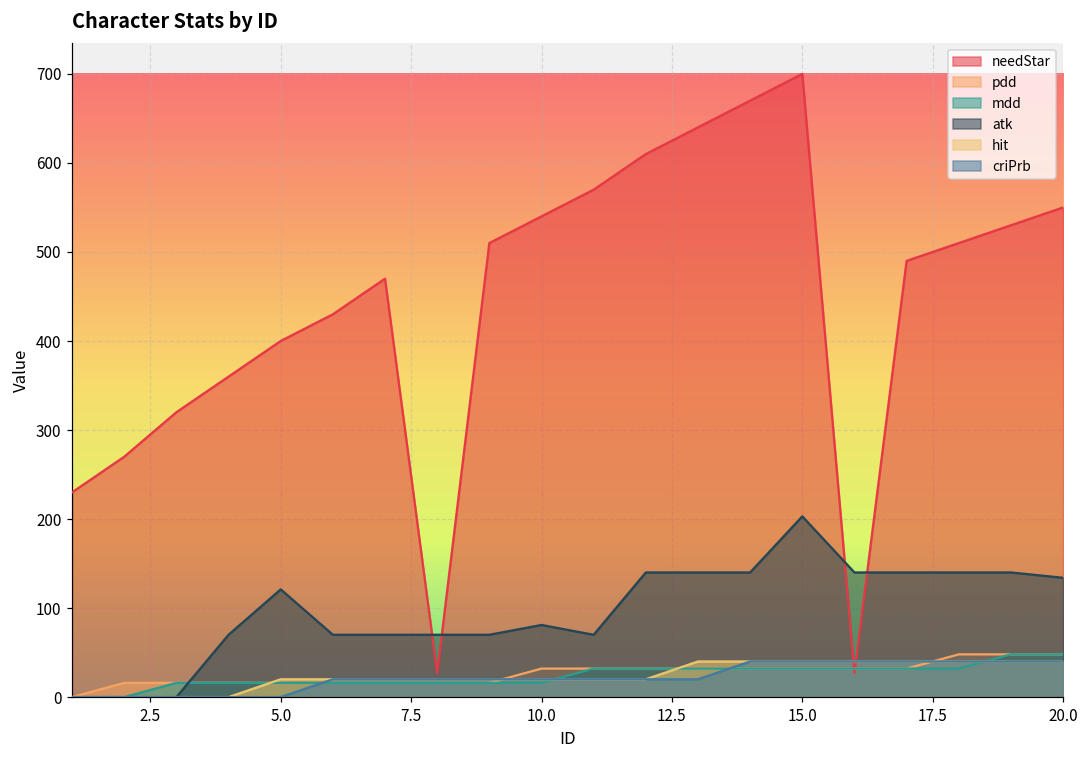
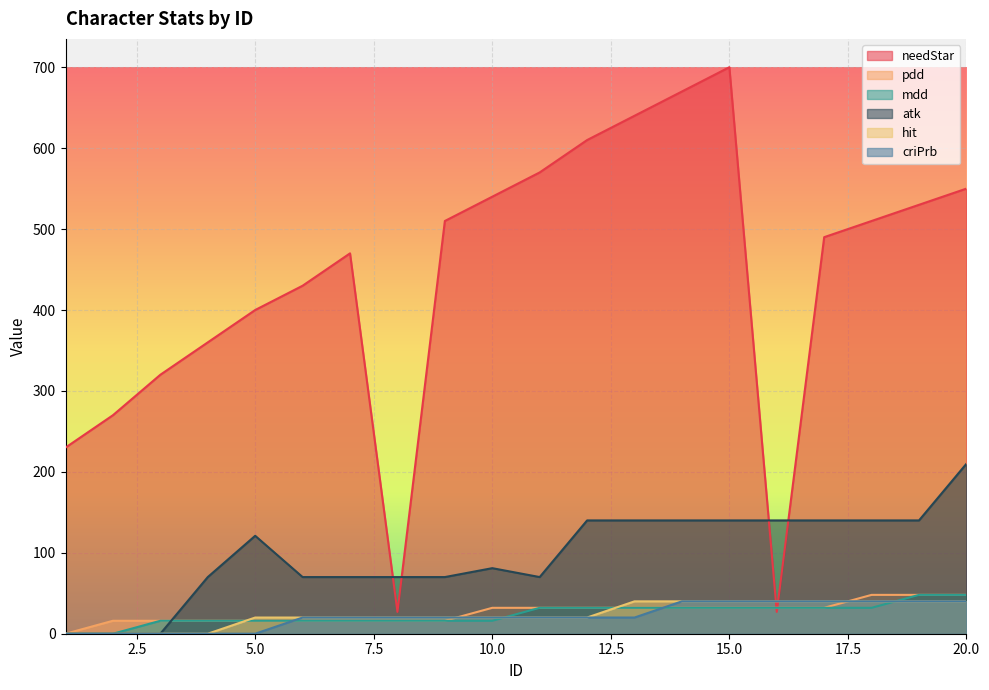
atk, 15.0: 200 -> 140
atk, 20.0: 130 -> 210
